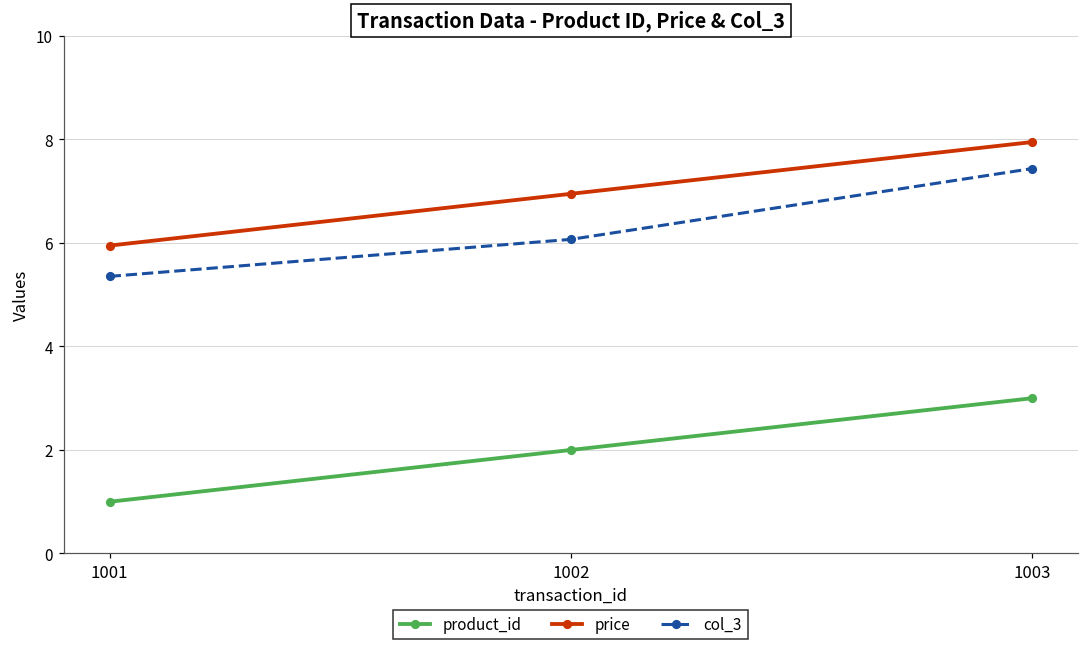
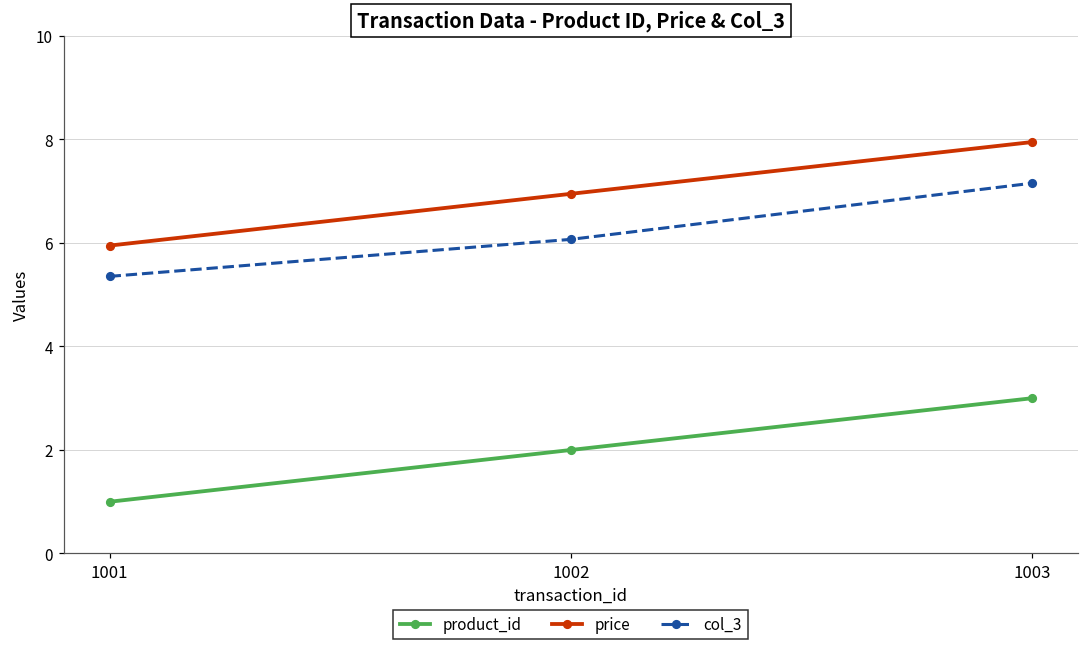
col_3, 1003: 7.4 -> 7.2
